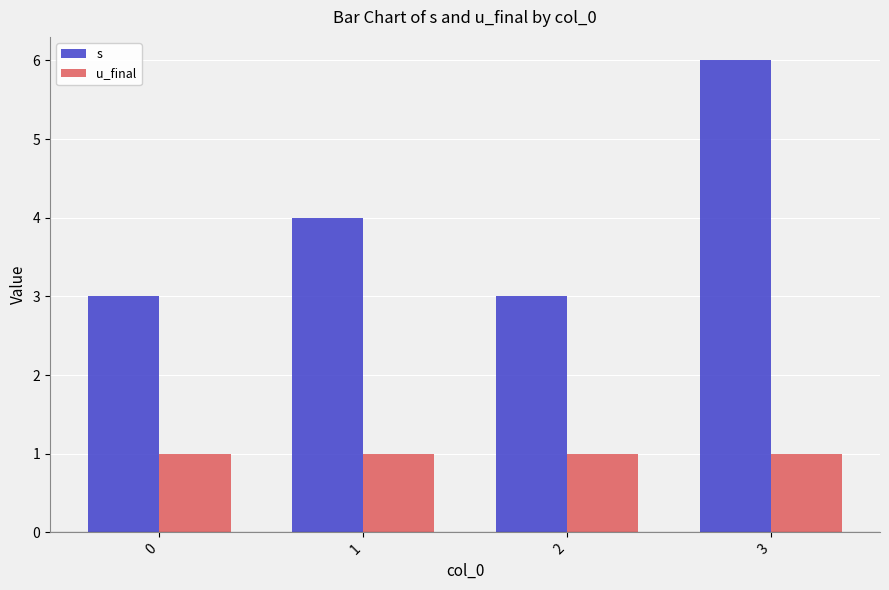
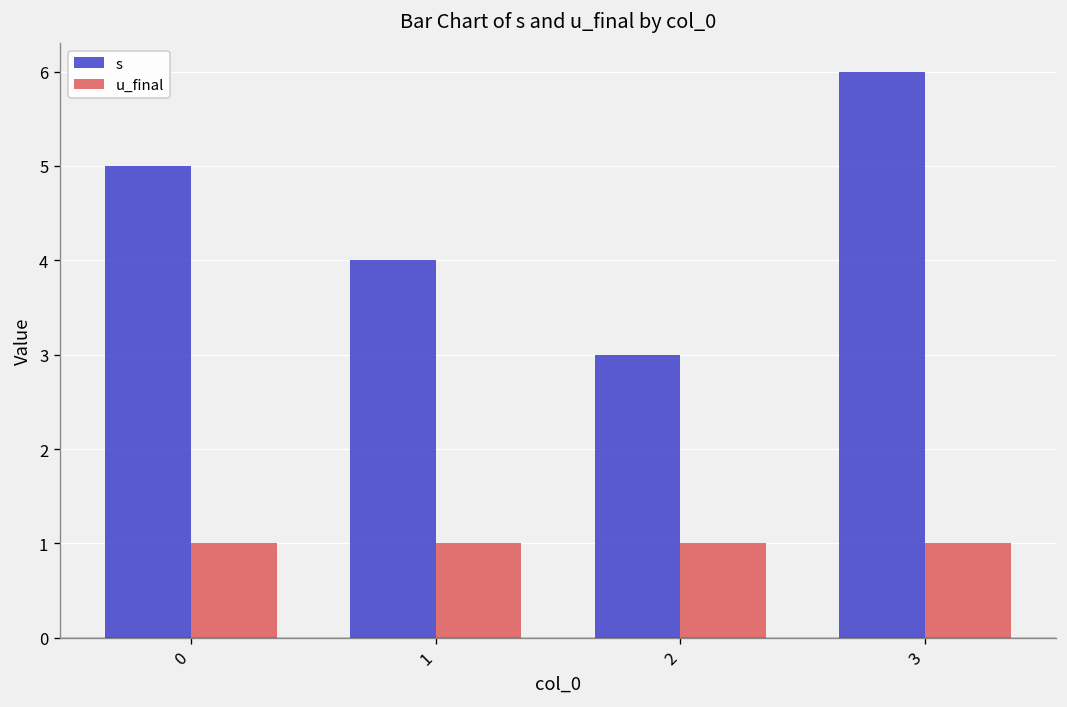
s, 0: 3 -> 5
